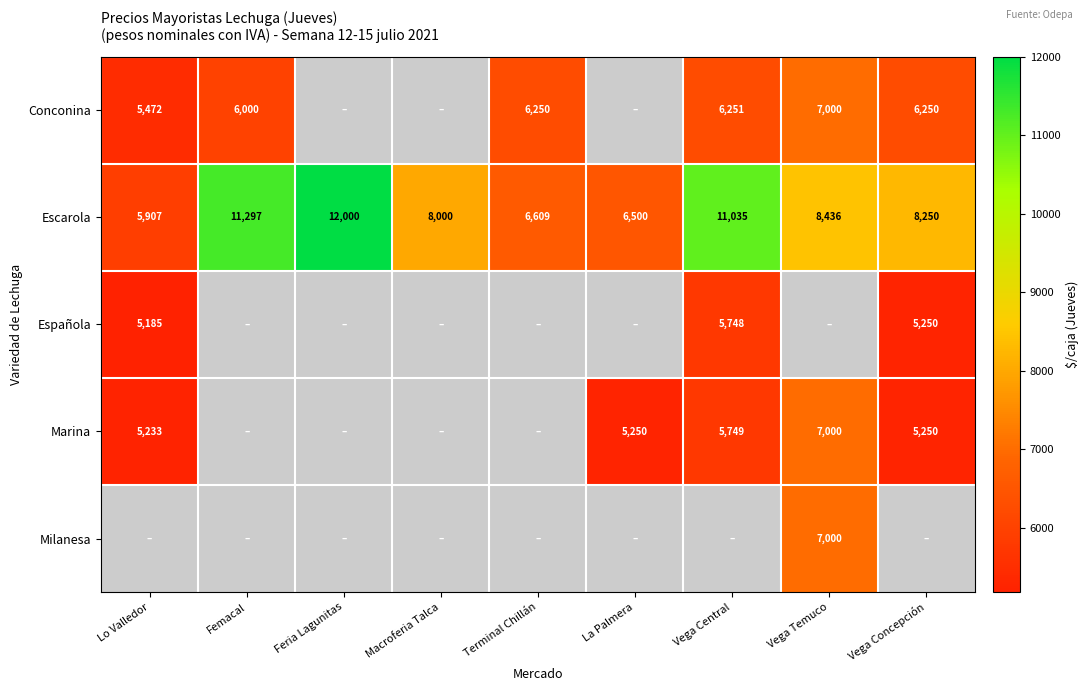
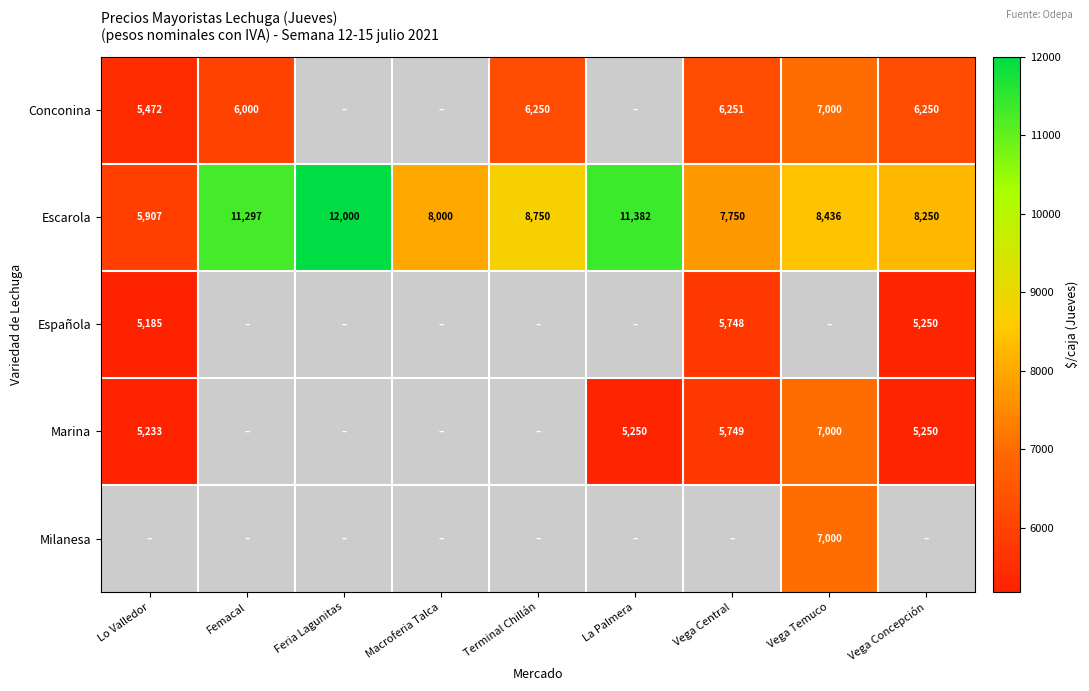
Escarola, Terminal Chillán: 6,609 -> 8,750
Escarola, La Palmera: 6,500 -> 11,382
Escarola, Vega Central: 11,035 -> 7,750
